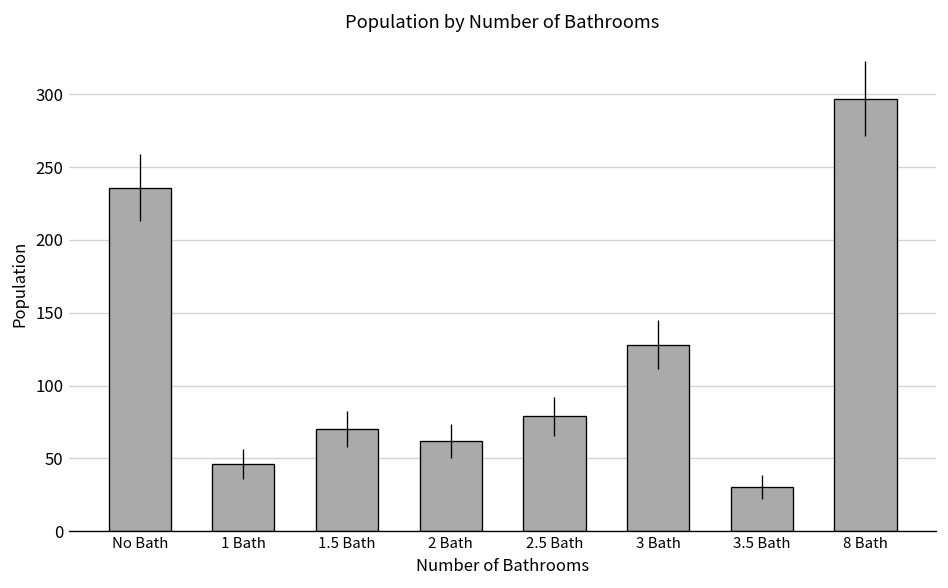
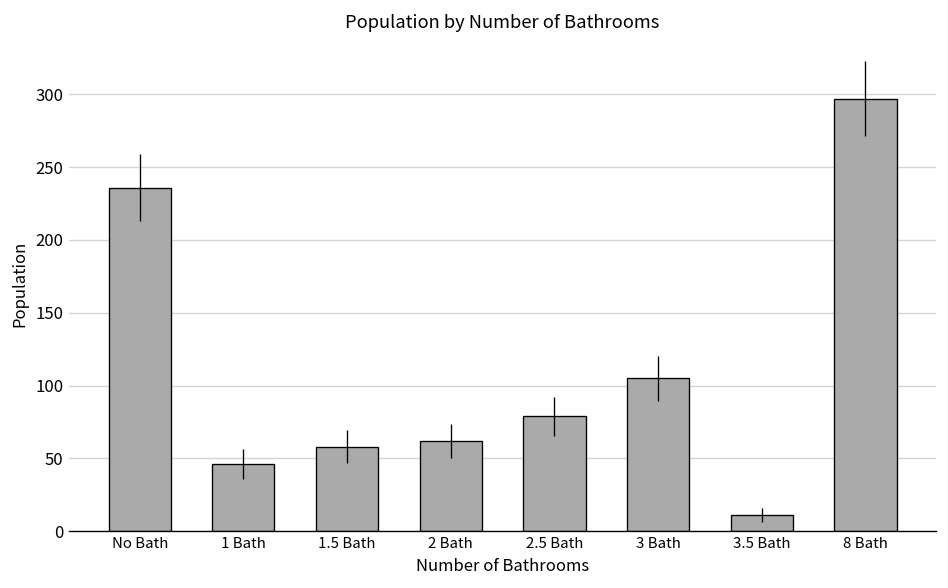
1.5 Bath: 70 -> 58
3 Bath: 128 -> 105
3.5 Bath: 30 -> 11
